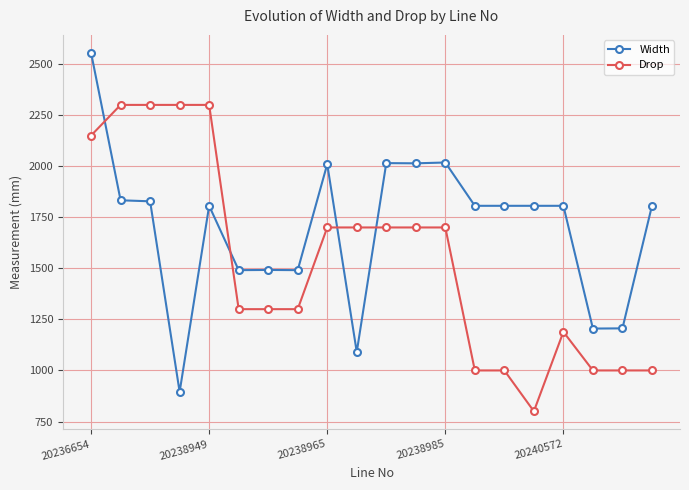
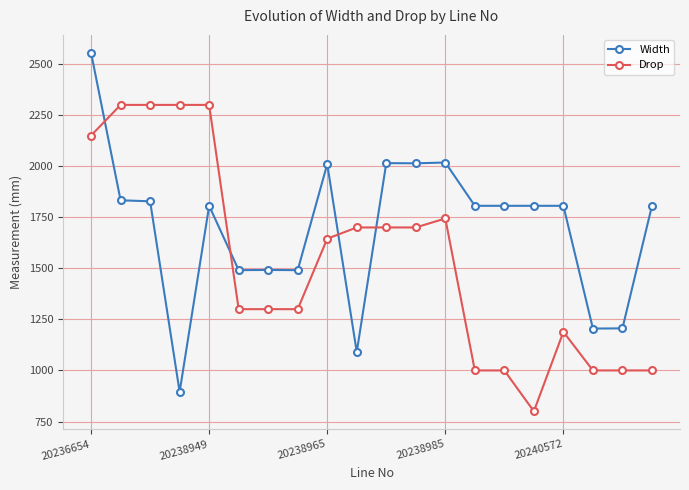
Drop, 20238965: 1700 -> 1650
Drop, 20238985: 1700 -> 1740
